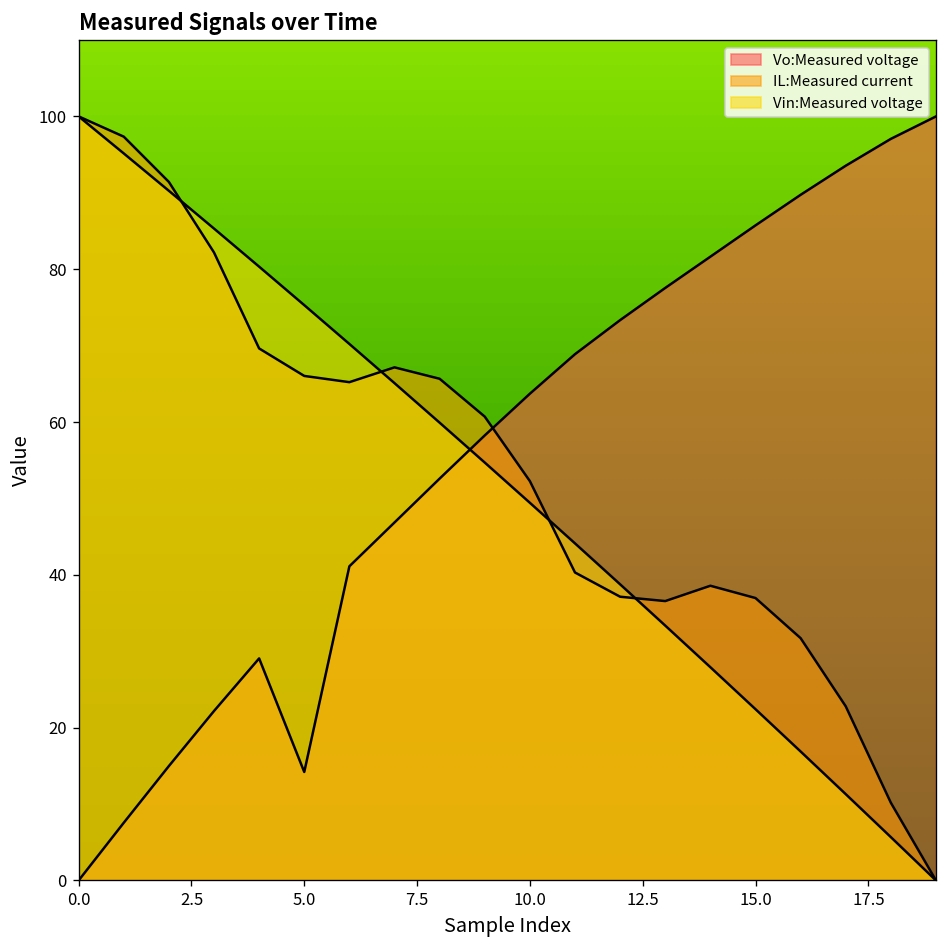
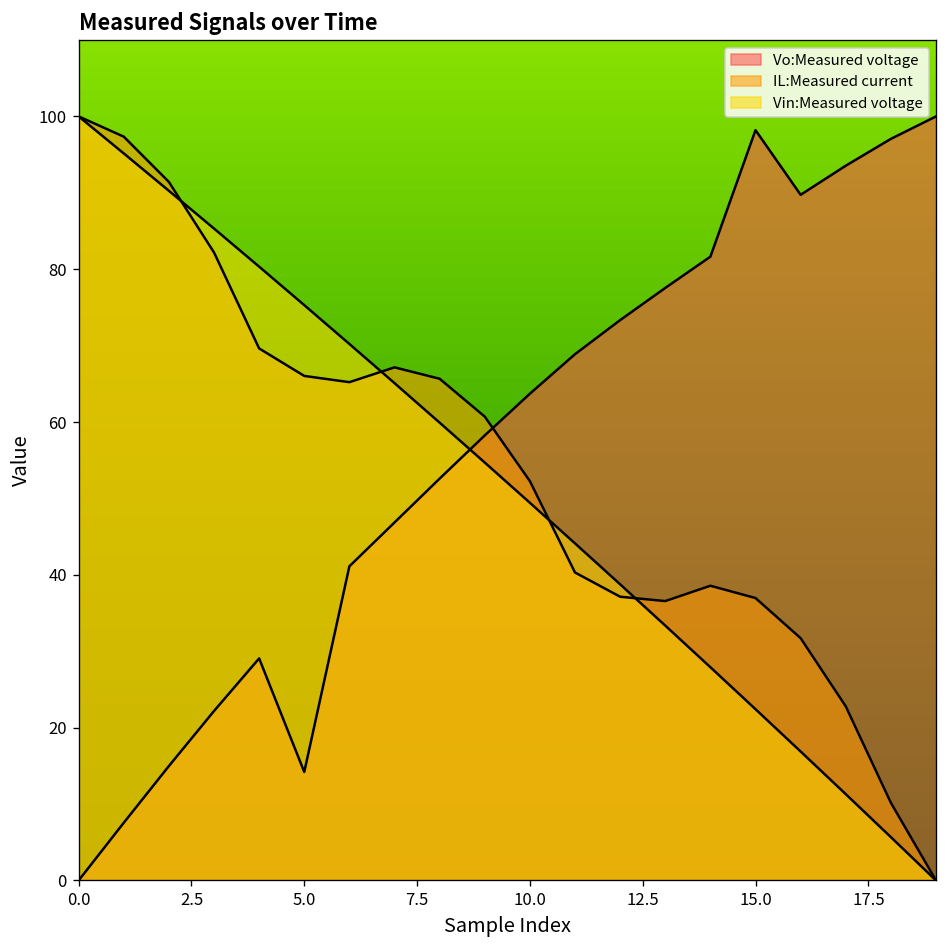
Vo:Measured voltage, 15.0: 86 -> 98
